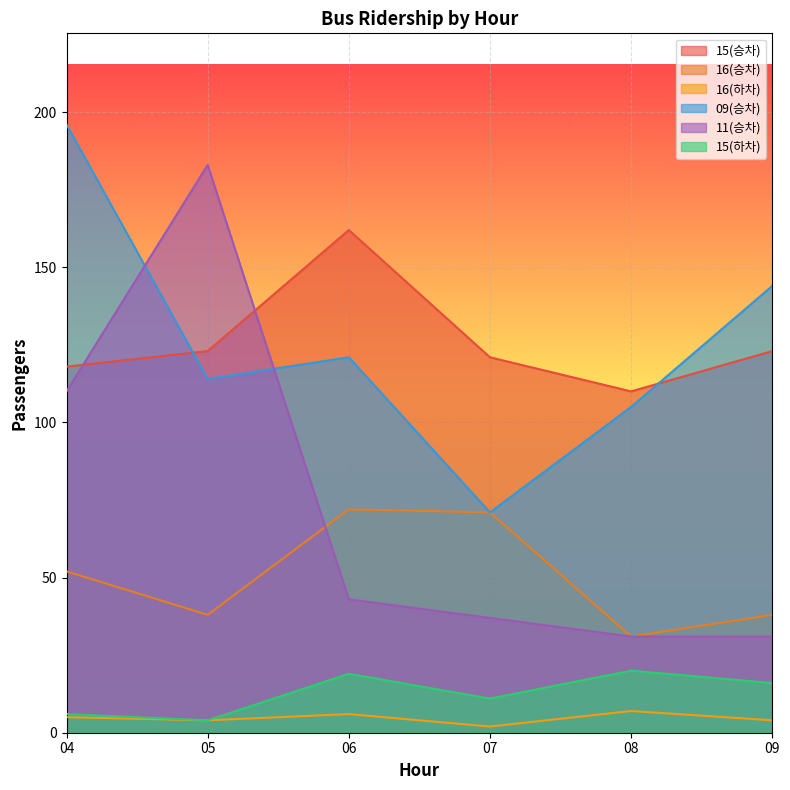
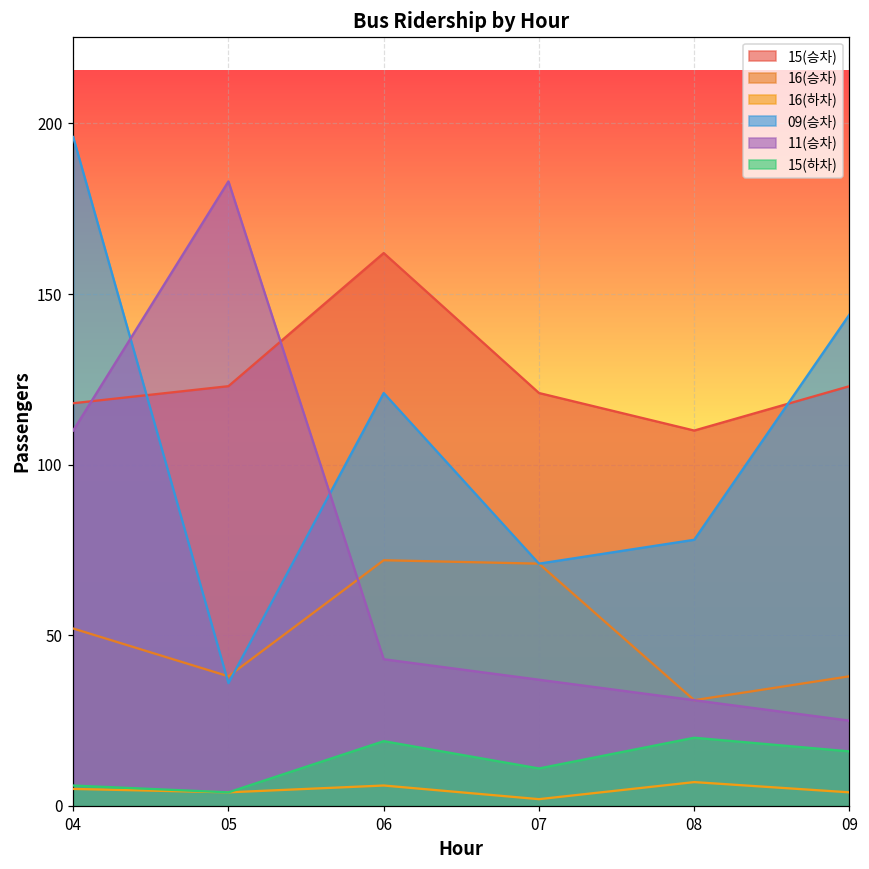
09(승차), 05: 114 -> 36
09(승차), 08: 105 -> 78
11(승차), 09: 31 -> 25
